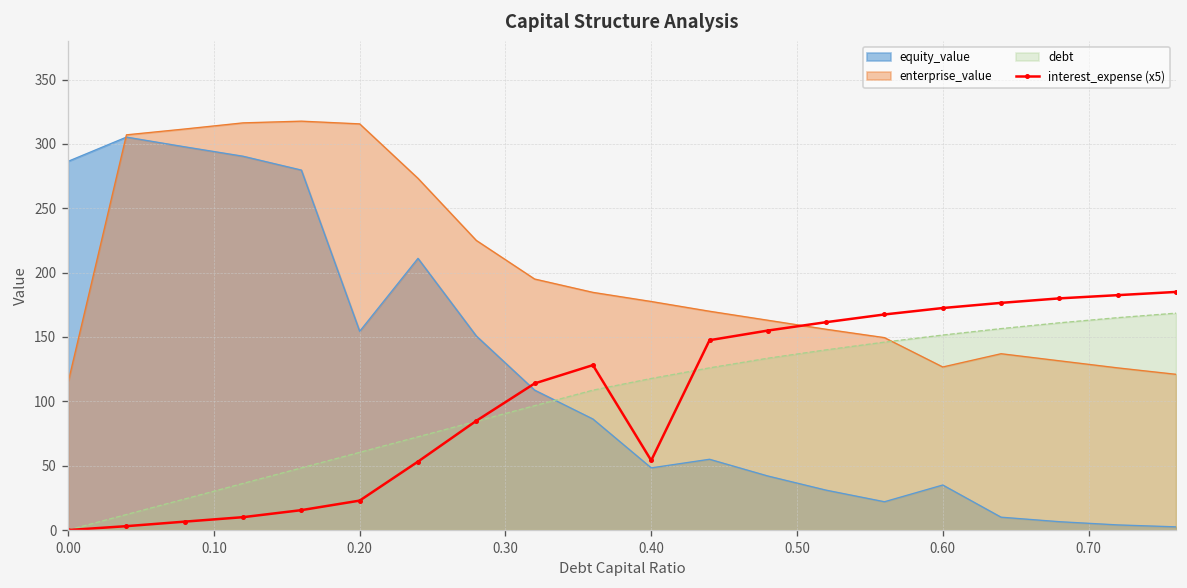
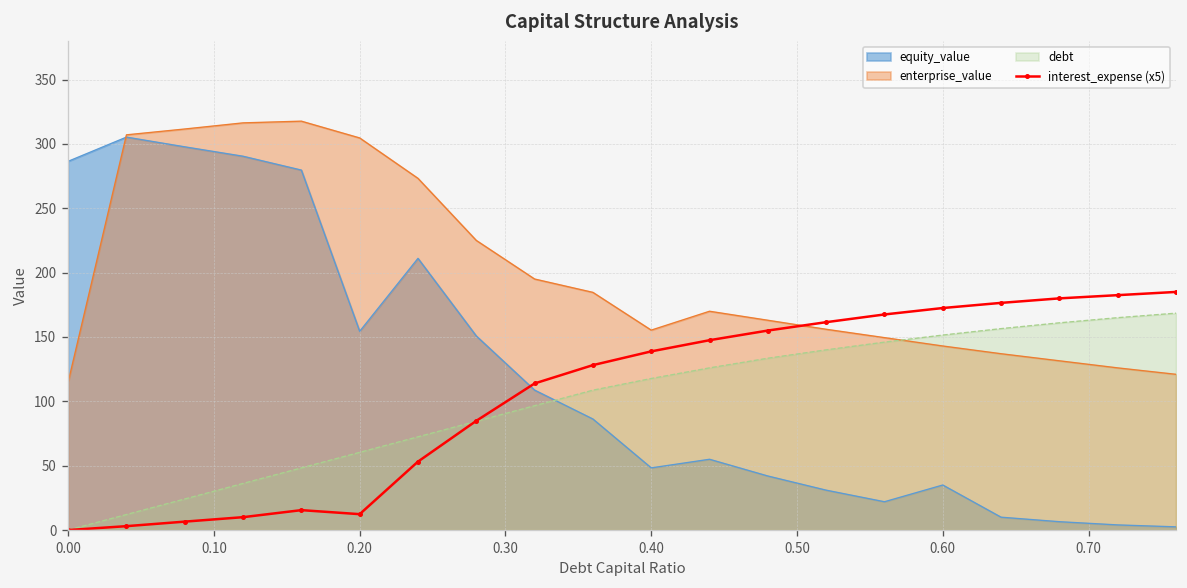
enterprise_value, 0.20: 316 -> 305
interest_expense (x5), 0.20: 23 -> 12
enterprise_value, 0.40: 178 -> 155
interest_expense (x5), 0.40: 54 -> 139
enterprise_value, 0.60: 127 -> 143
